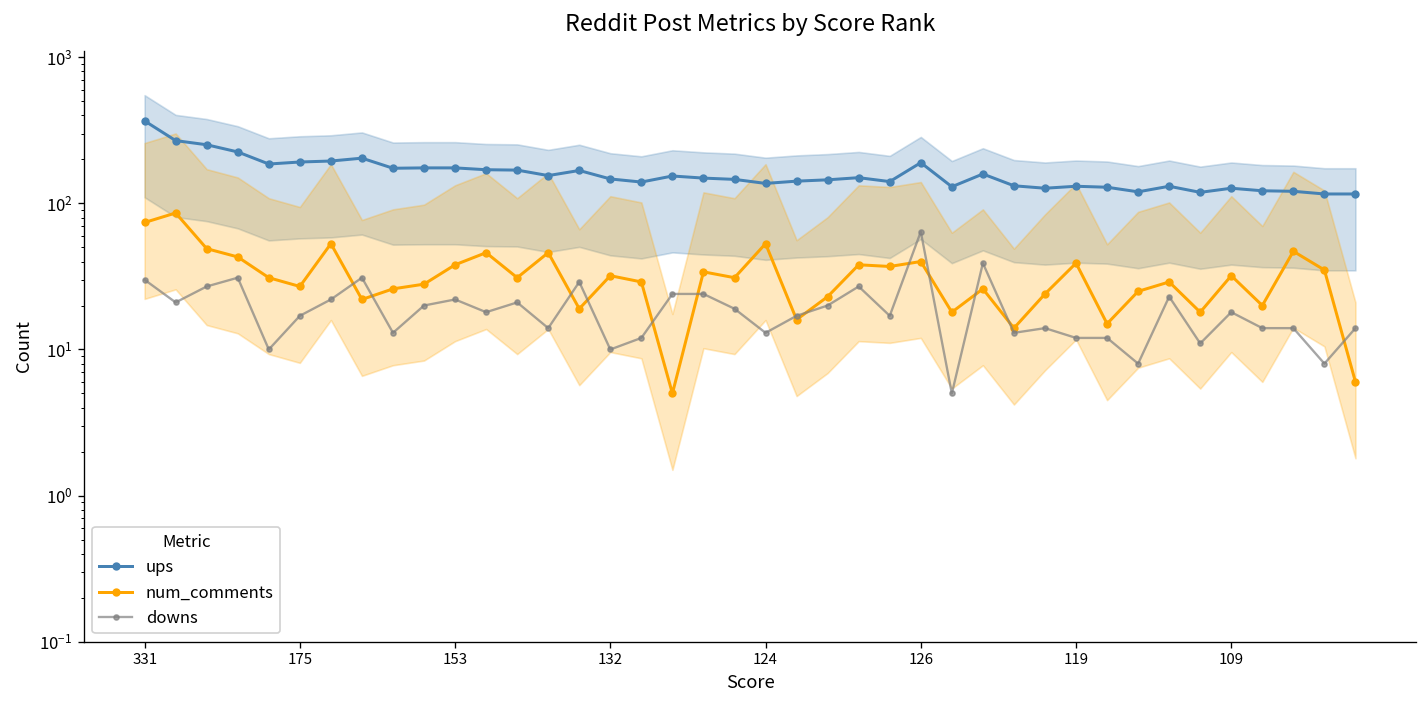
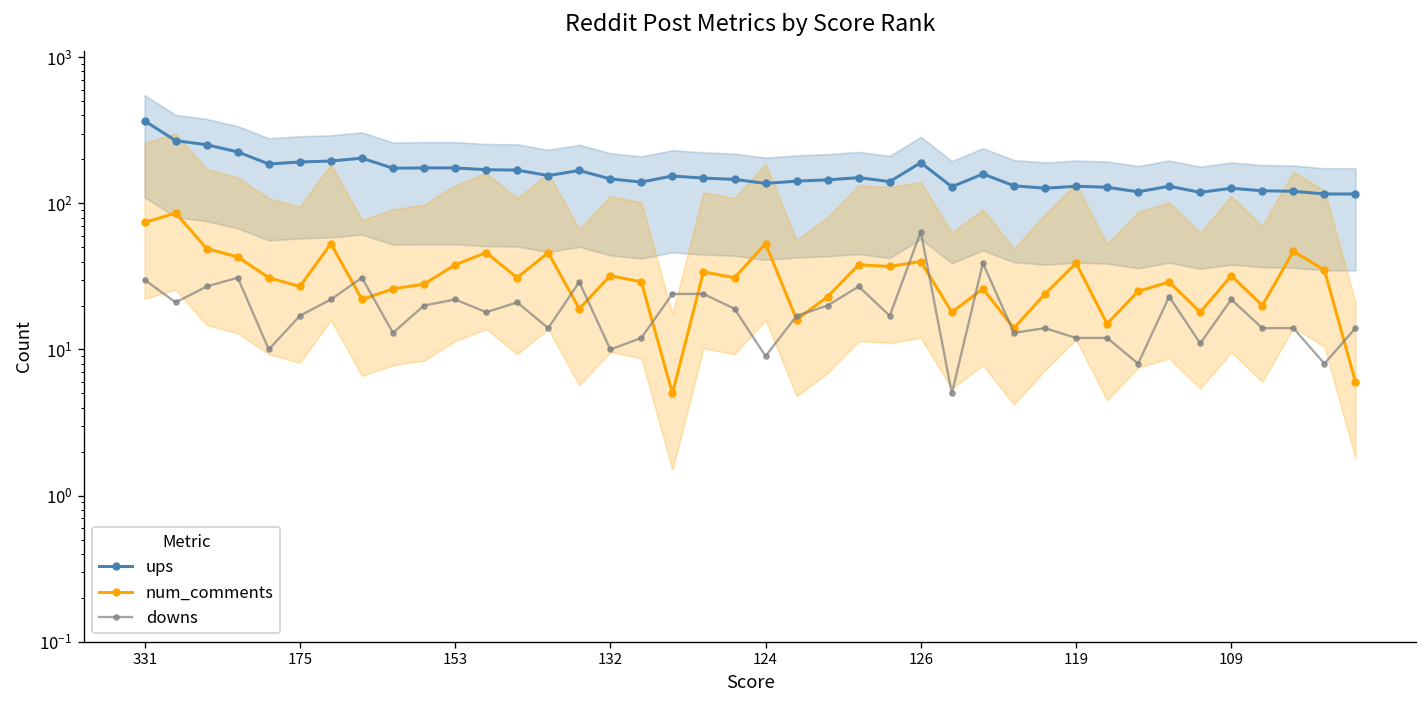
downs, 124: 13 -> 9
downs, 109: 18 -> 22
